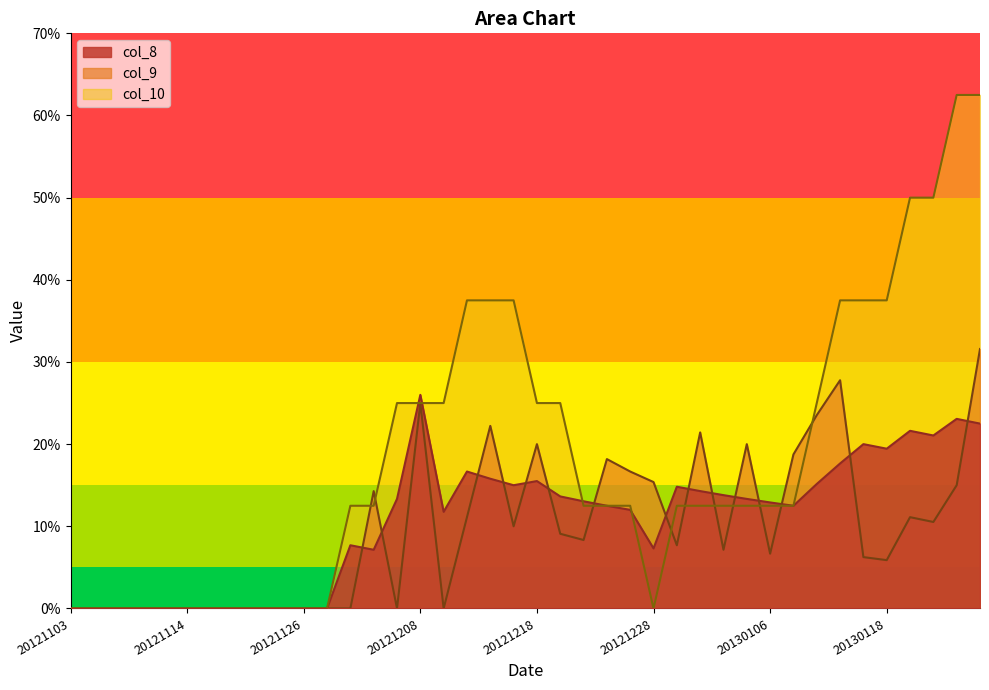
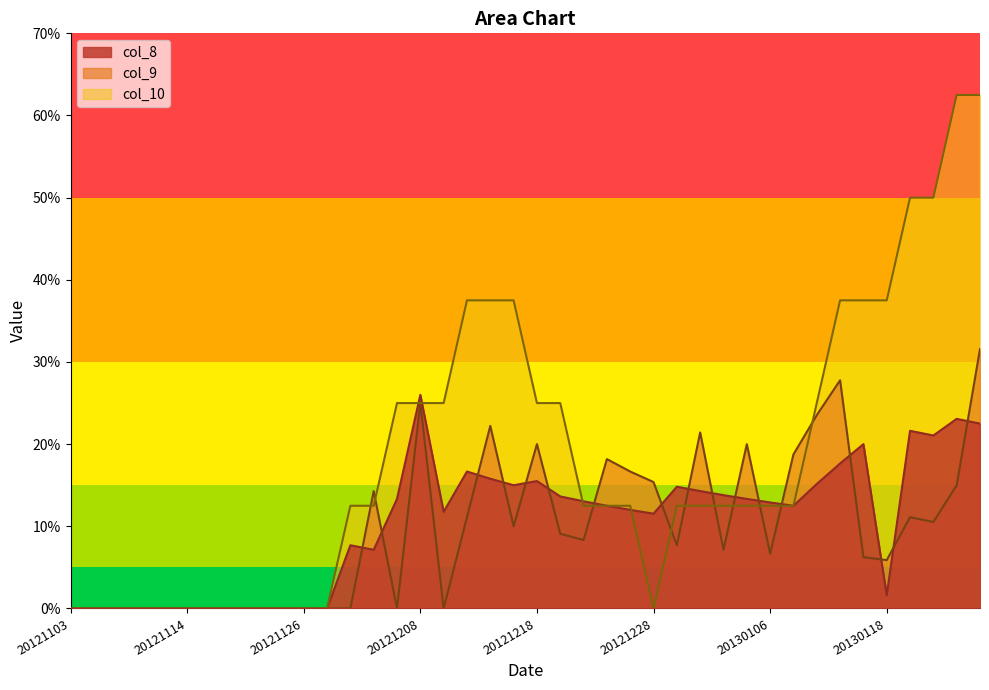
col_8, 20121228: 7% -> 12%
col_8, 20130118: 19% -> 2%
